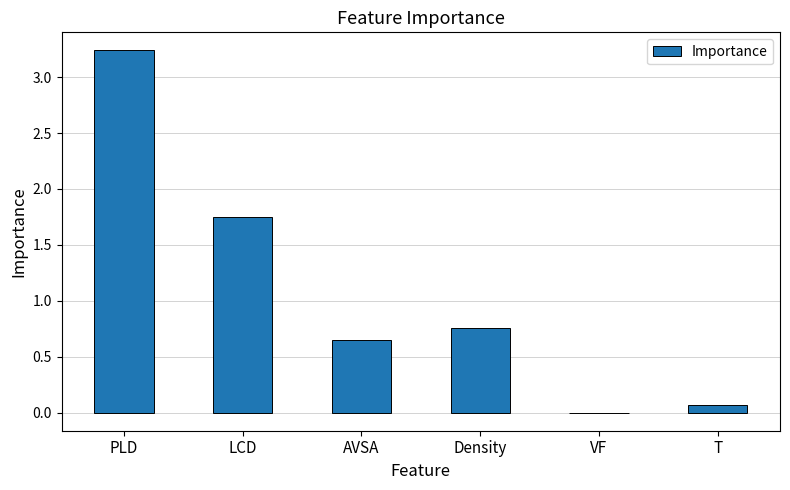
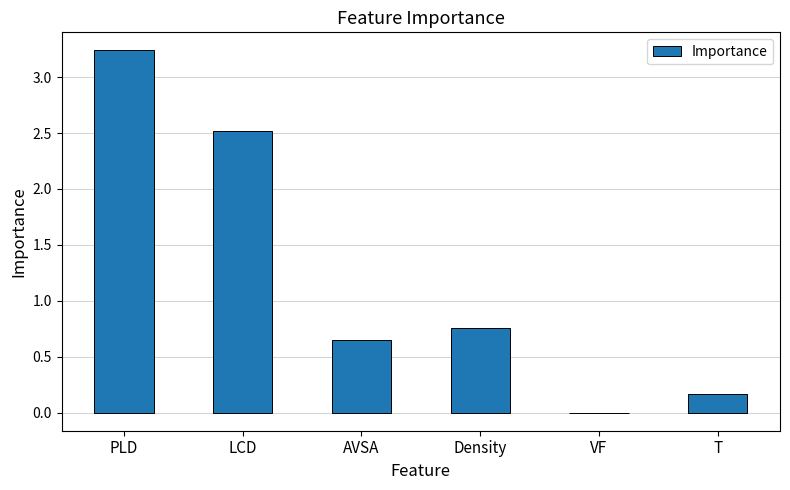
LCD: 1.75 -> 2.52
T: 0.06 -> 0.17
